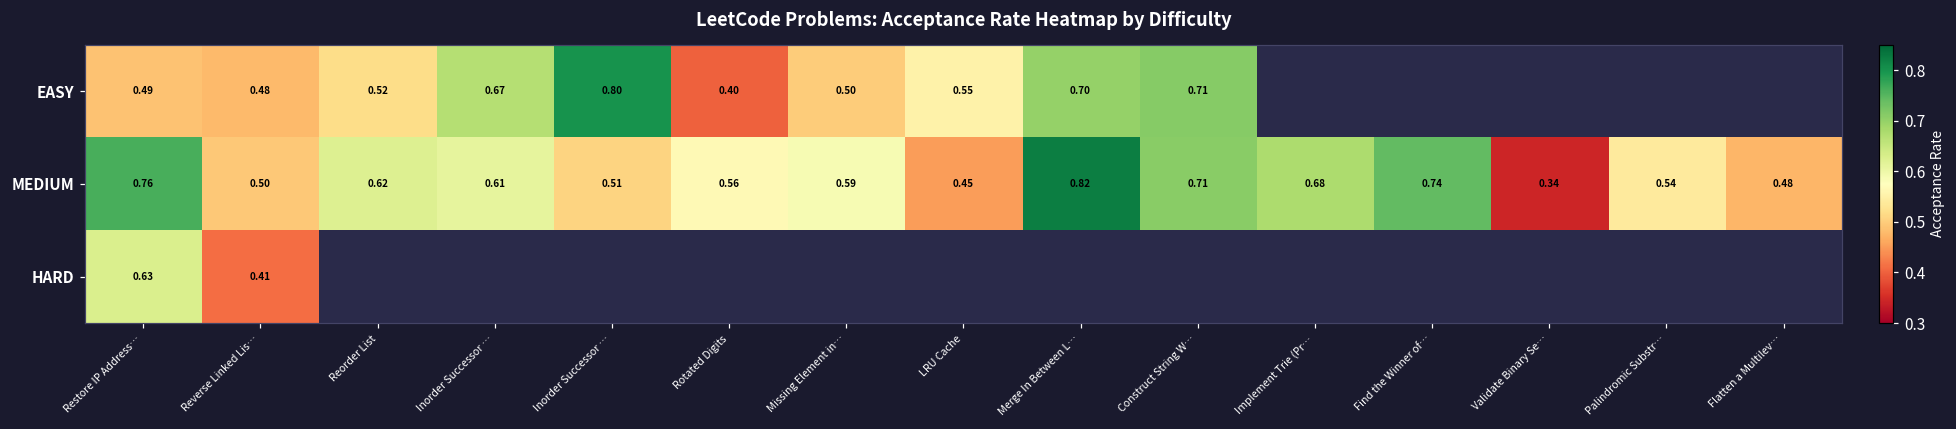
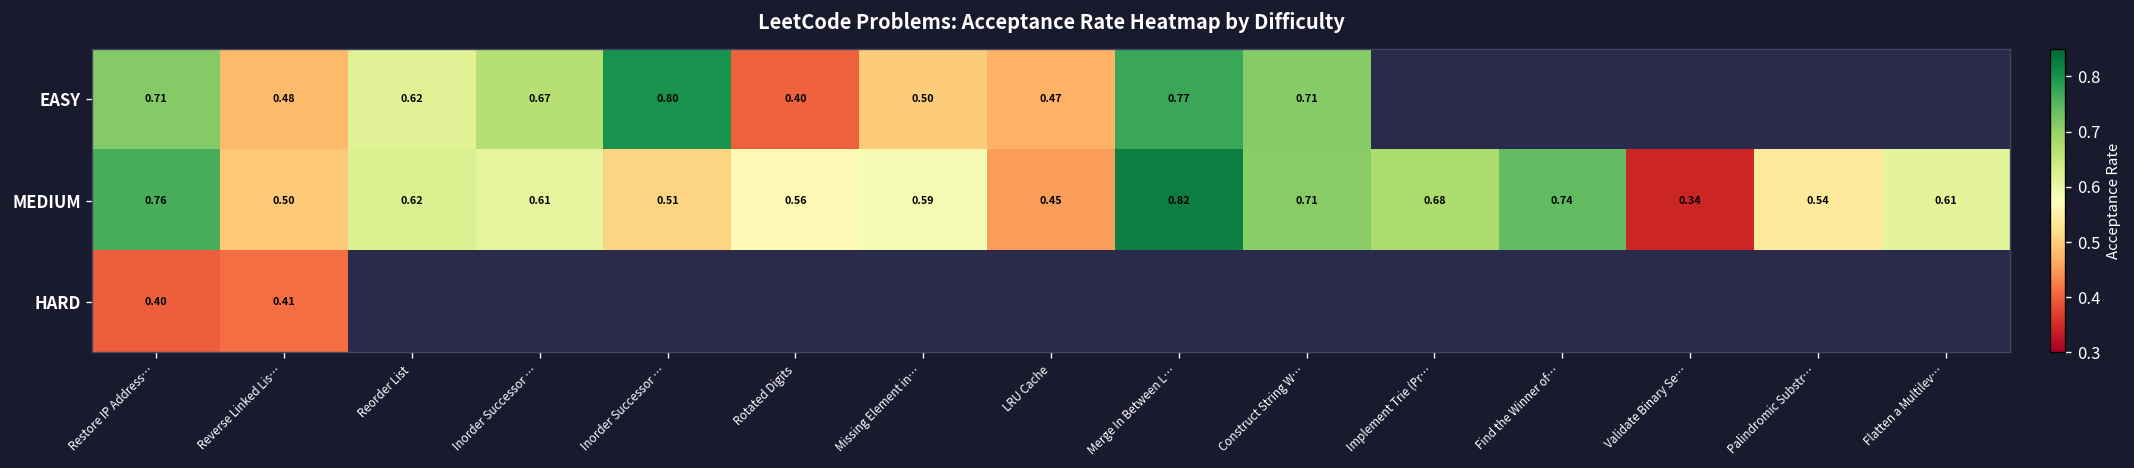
EASY, Restore IP Address…: 0.49 -> 0.71
EASY, Reorder List: 0.52 -> 0.62
EASY, LRU Cache: 0.55 -> 0.47
EASY, Merge In Between L…: 0.70 -> 0.77
MEDIUM, Flatten a Multilev…: 0.48 -> 0.61
HARD, Restore IP Address…: 0.63 -> 0.40
